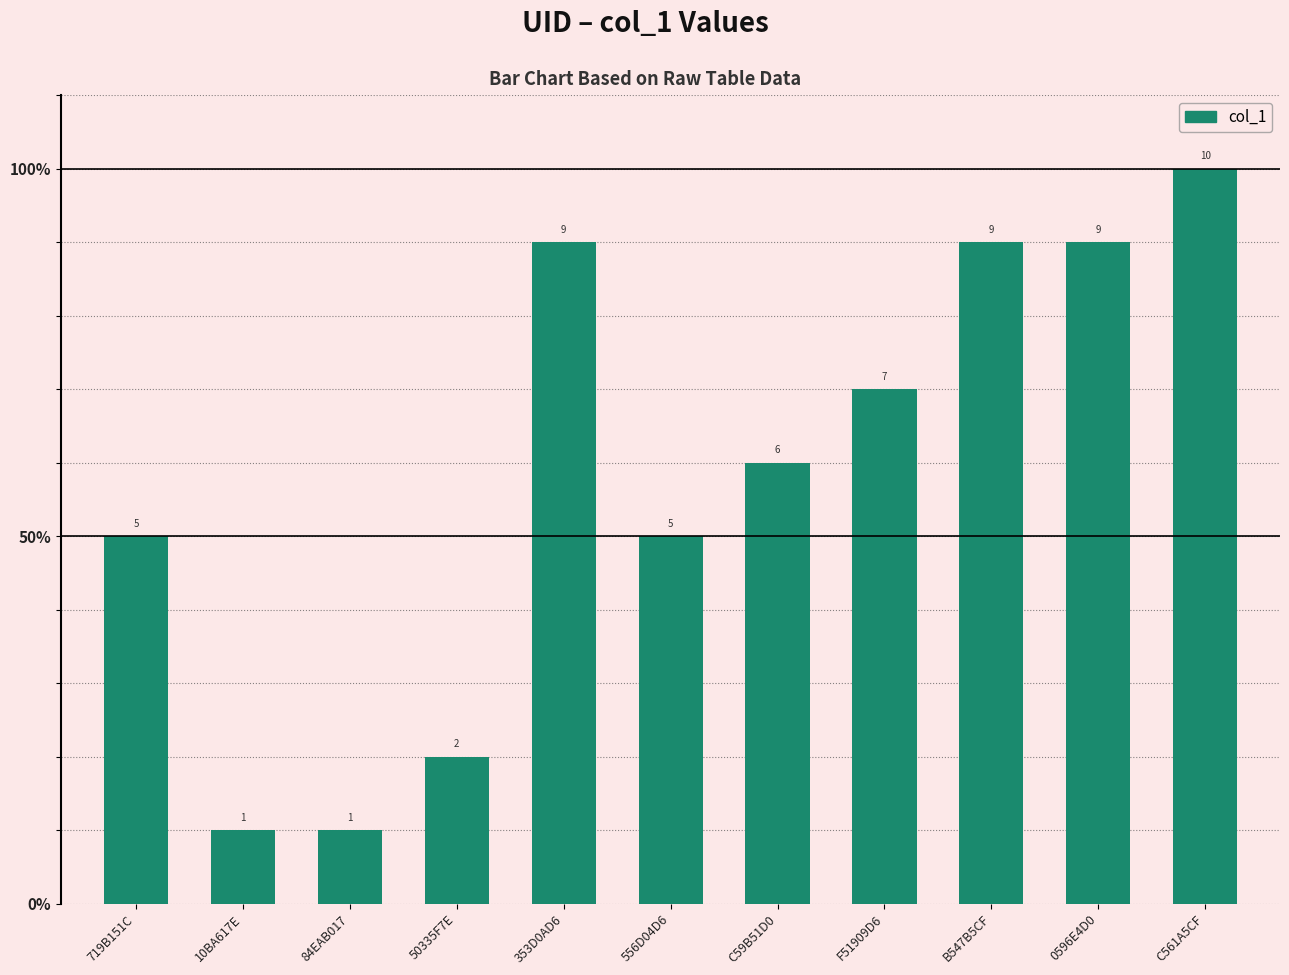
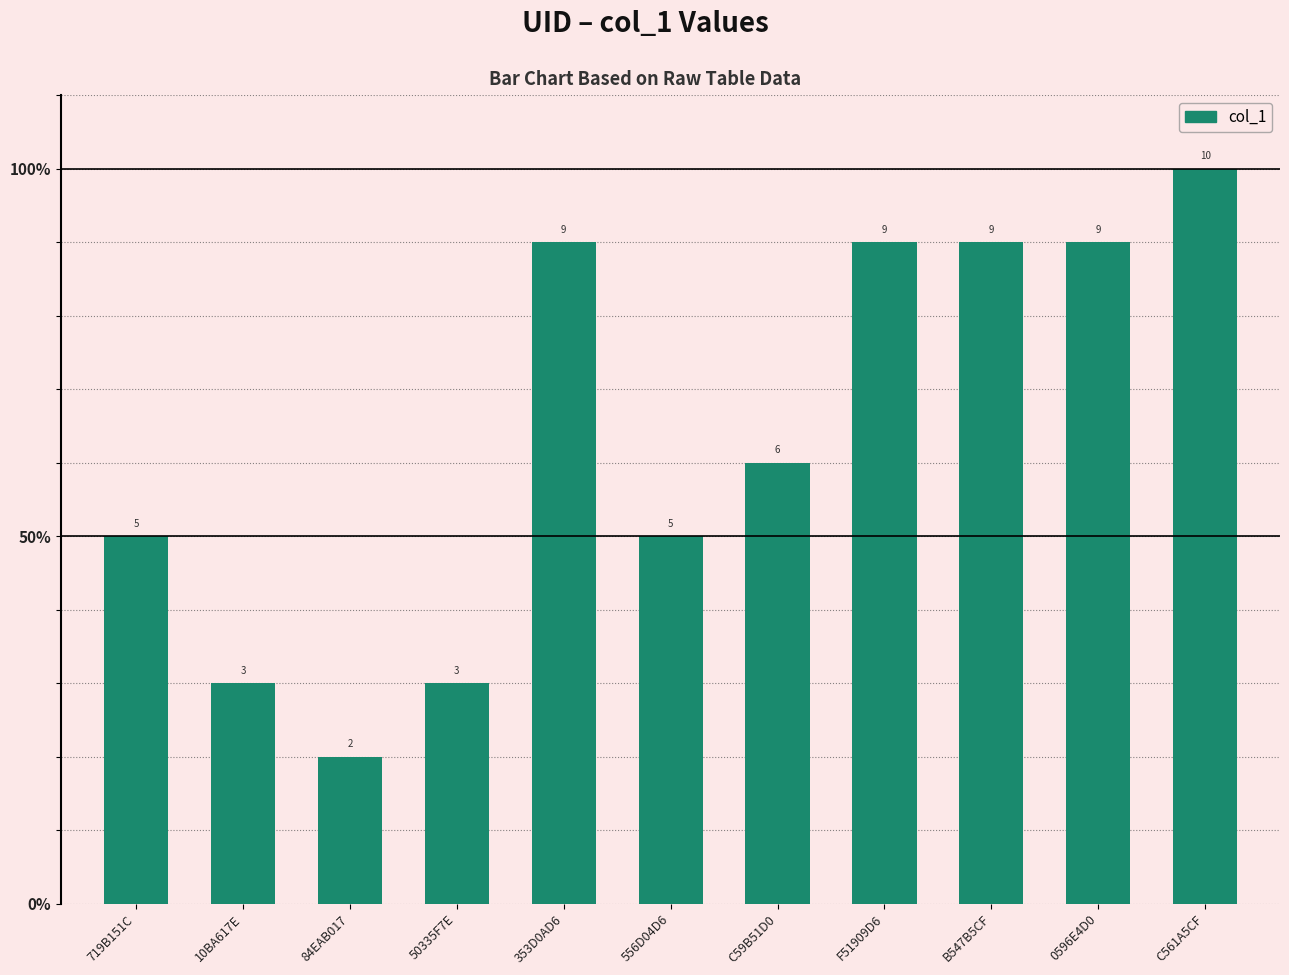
10BA617E: 1 -> 3
84EAB017: 1 -> 2
50335F7E: 2 -> 3
F51909D6: 7 -> 9
